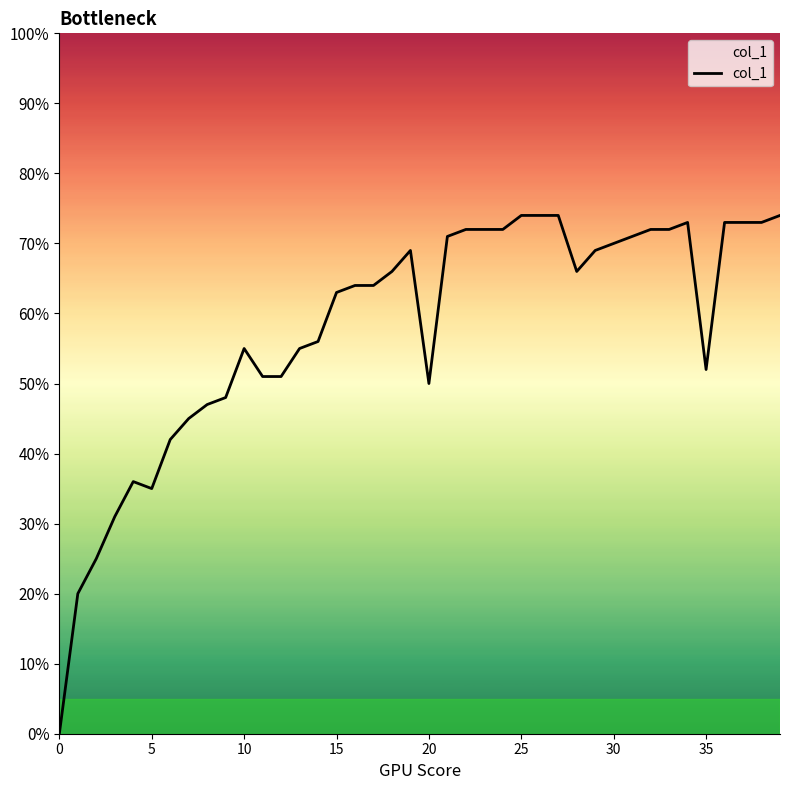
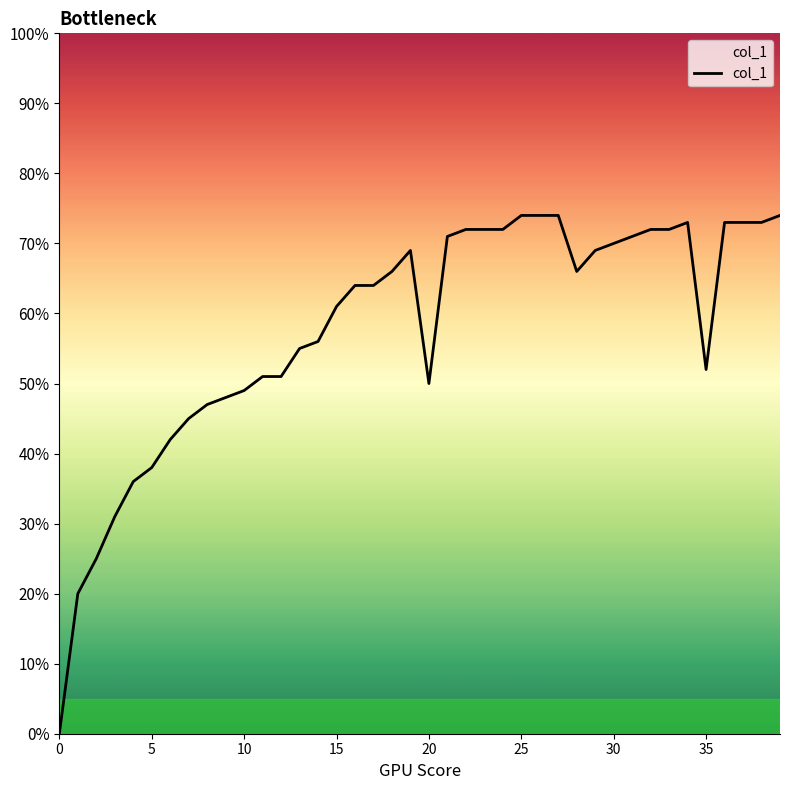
5: 35% -> 38%
10: 55% -> 49%
15: 63% -> 61%
